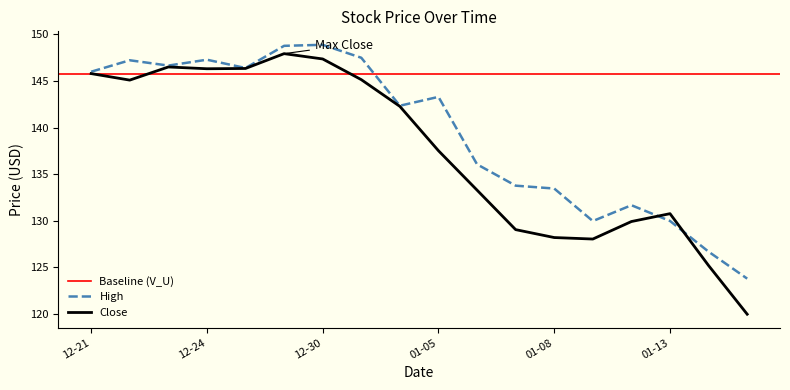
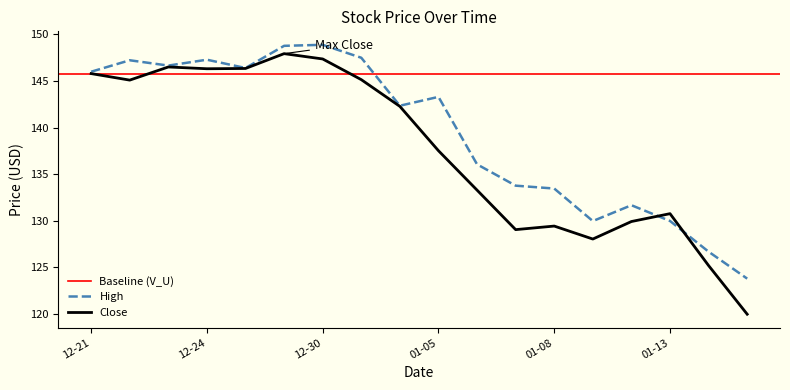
Close, 01-08: 128 -> 129
